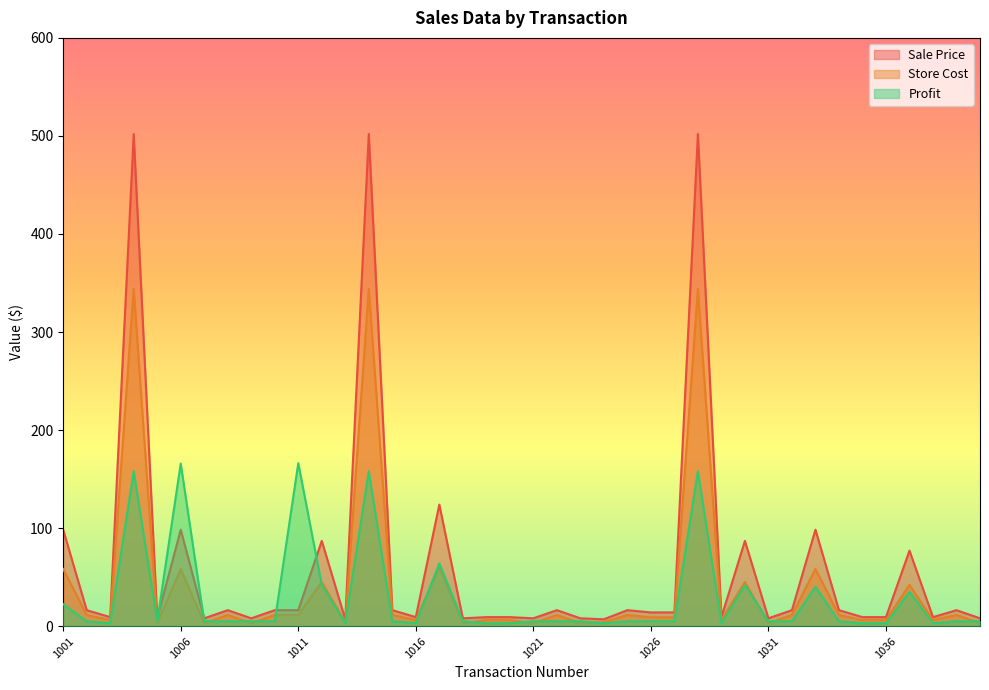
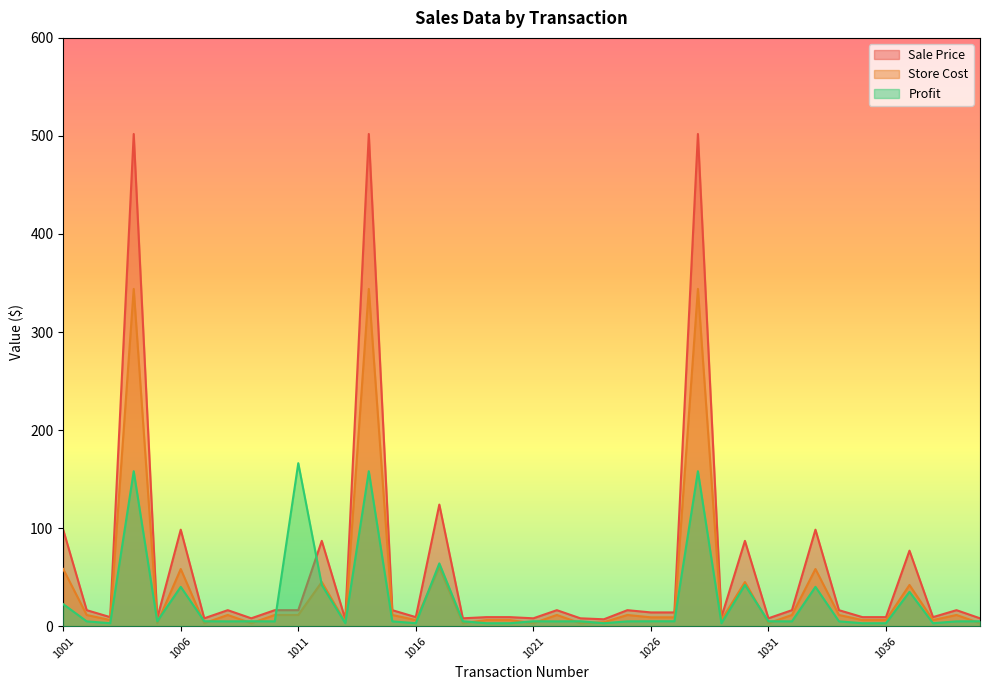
Profit, 1006: 170 -> 40
